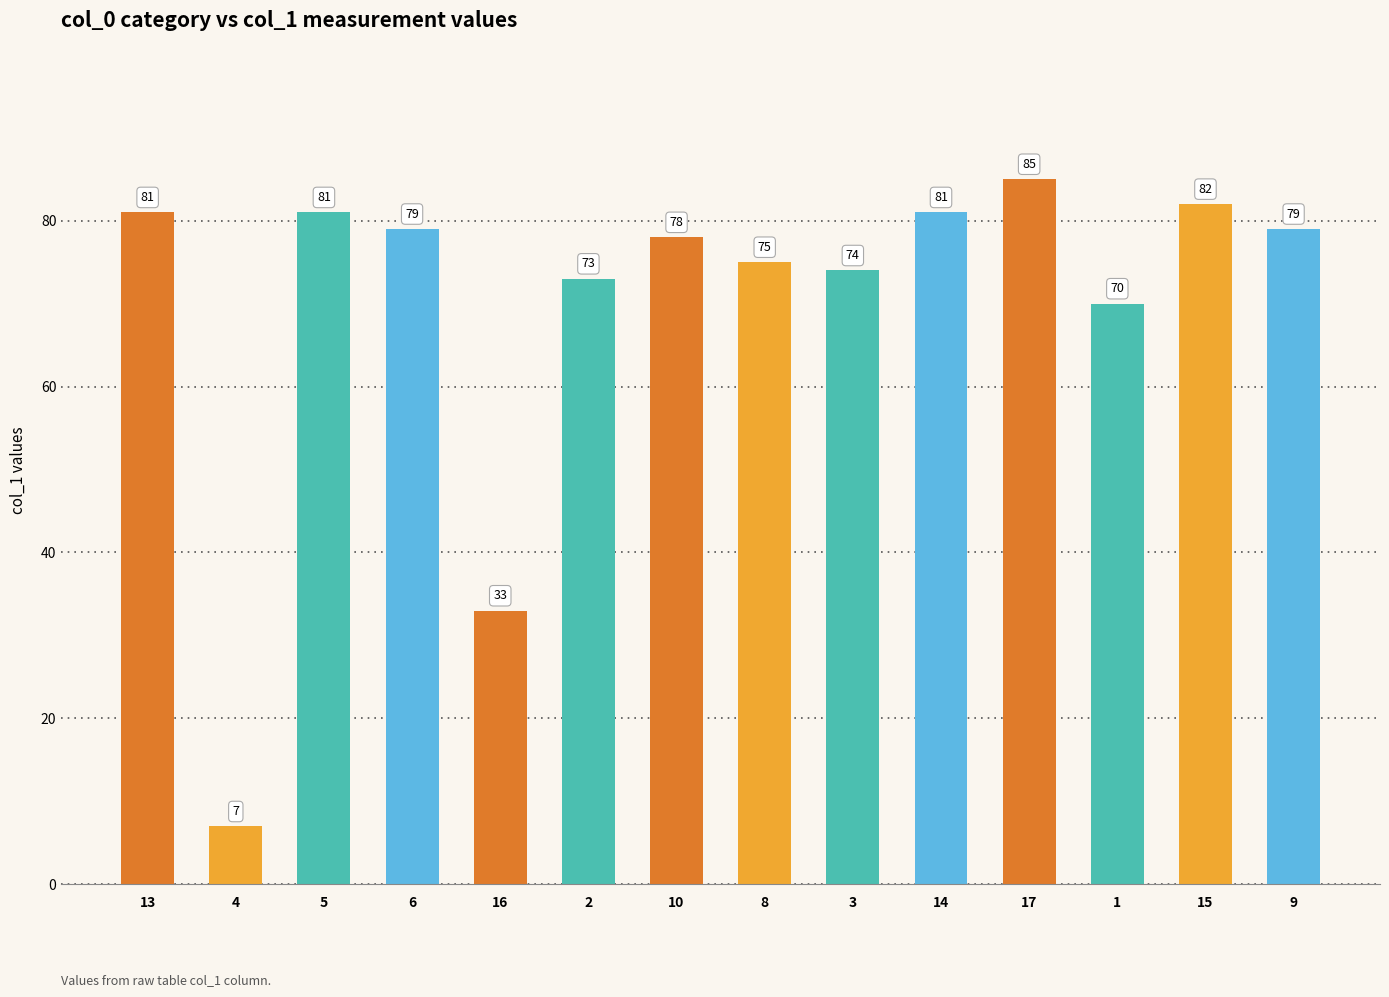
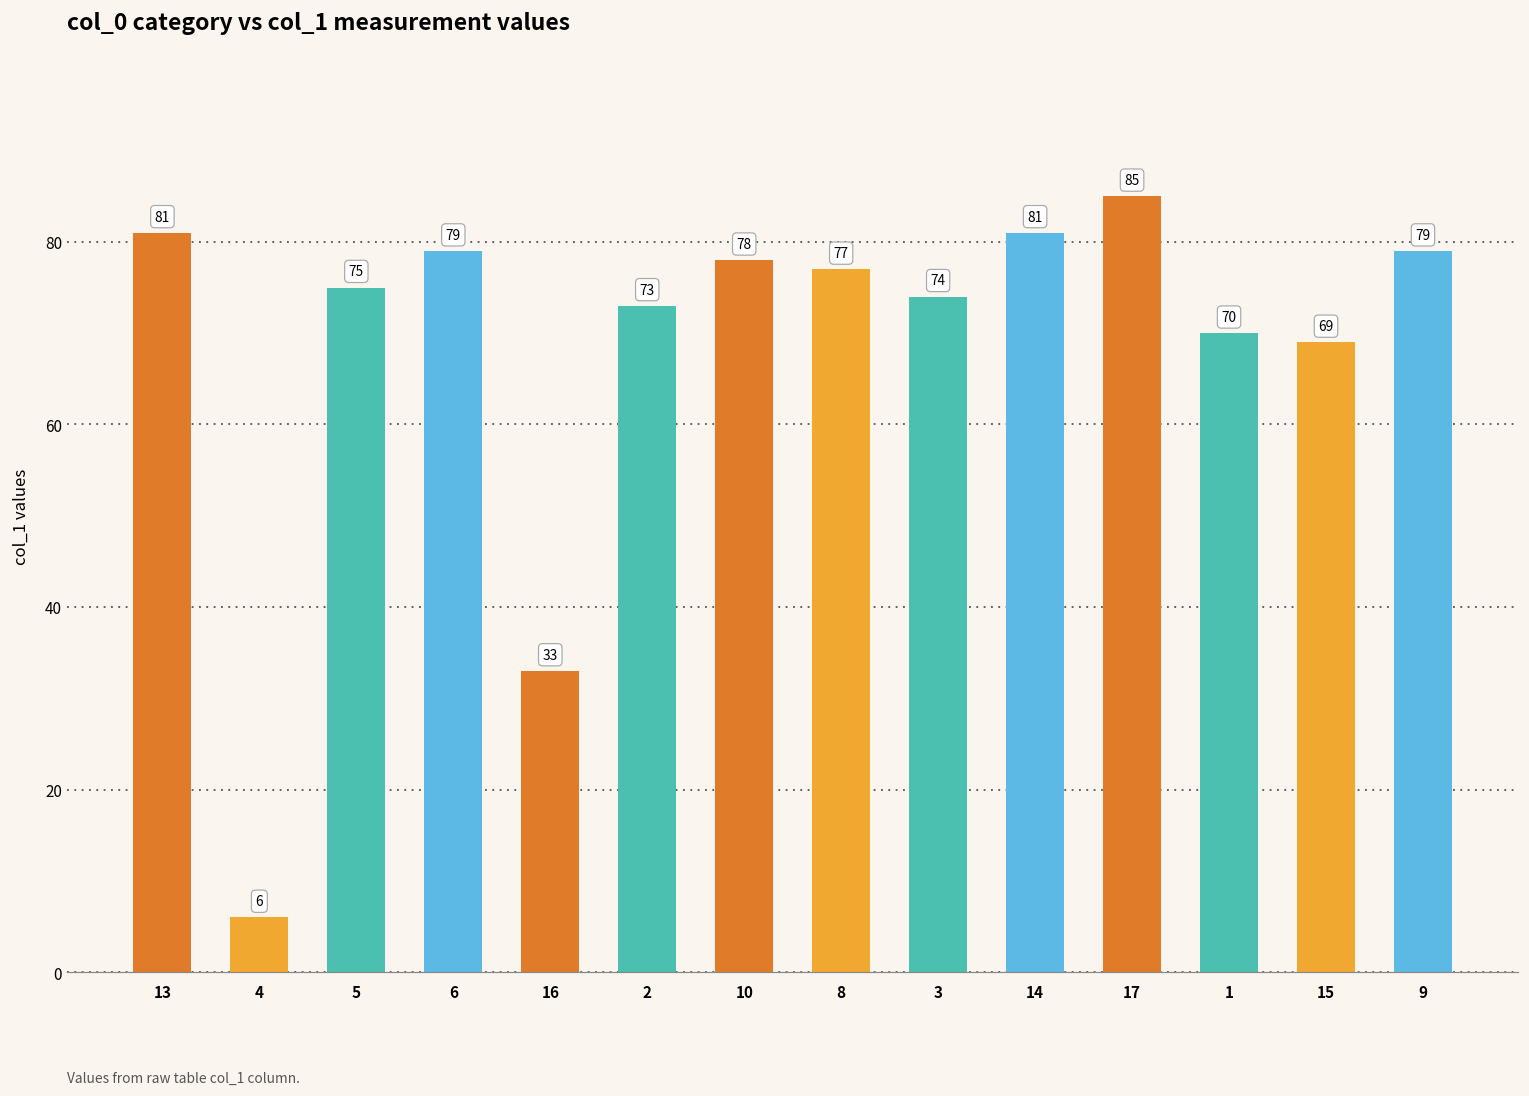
4: 7 -> 6
5: 81 -> 75
8: 75 -> 77
15: 82 -> 69
